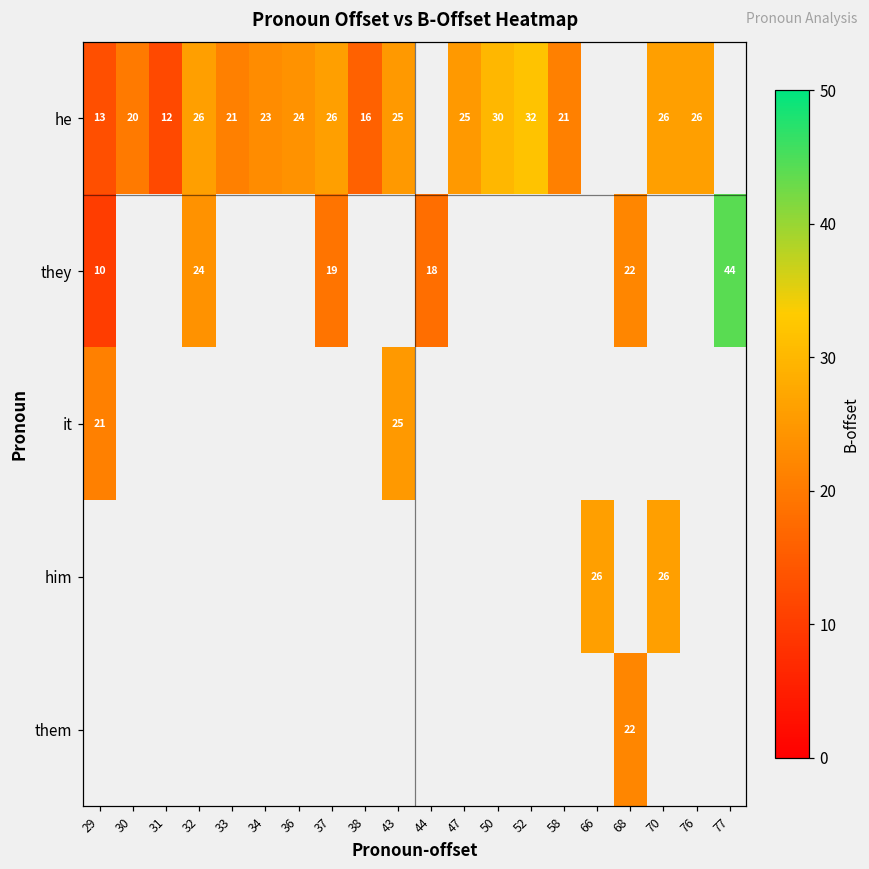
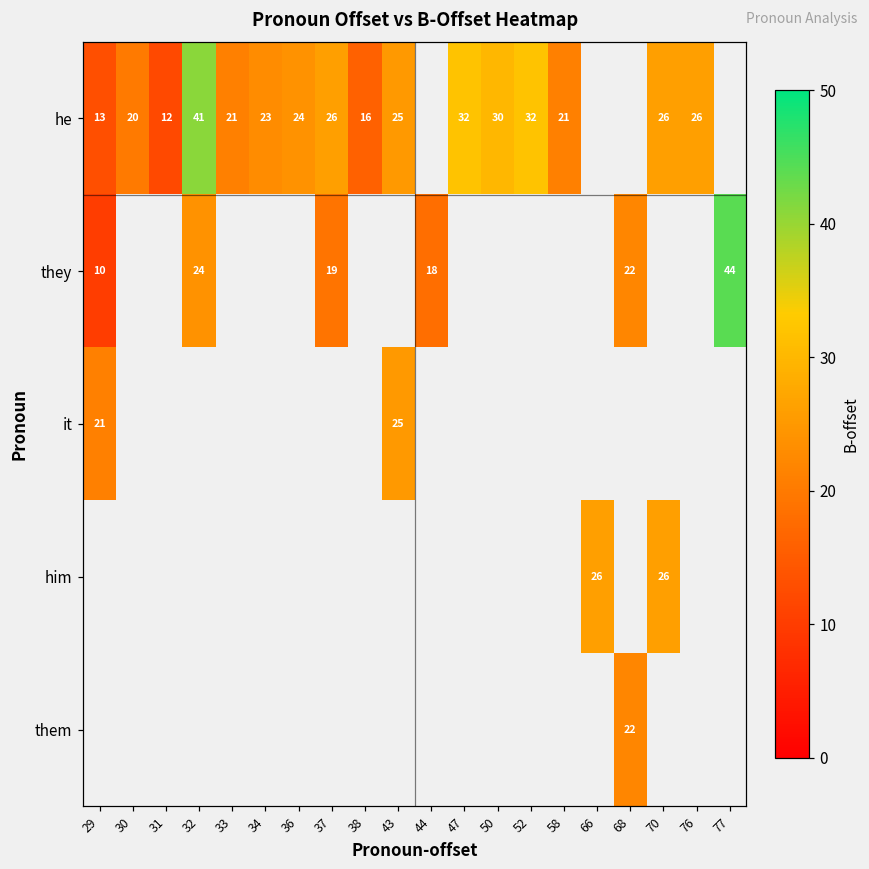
he, 32: 26 -> 41
he, 47: 25 -> 32
